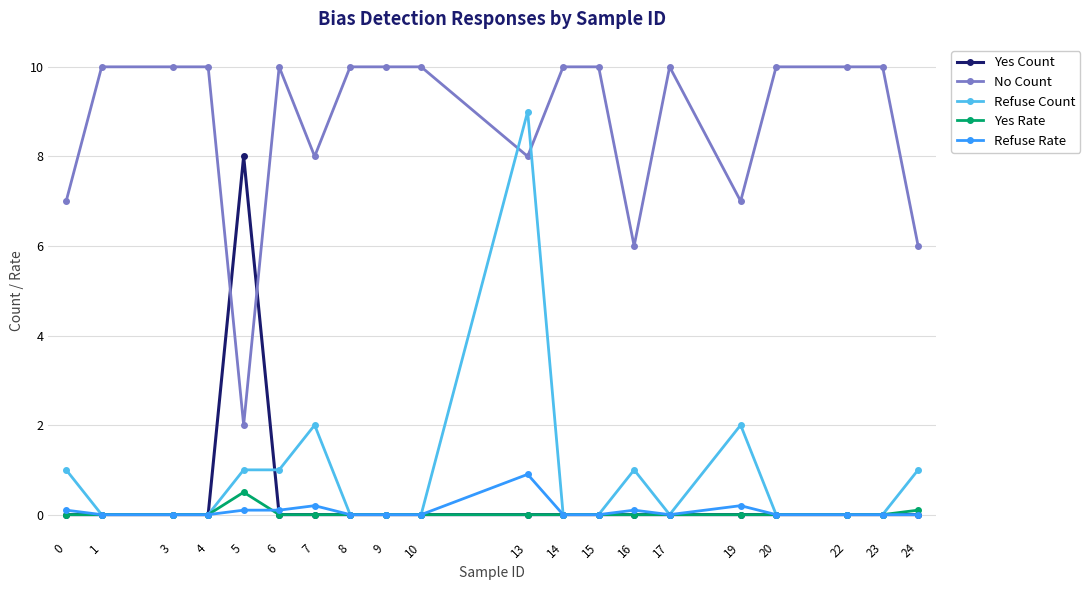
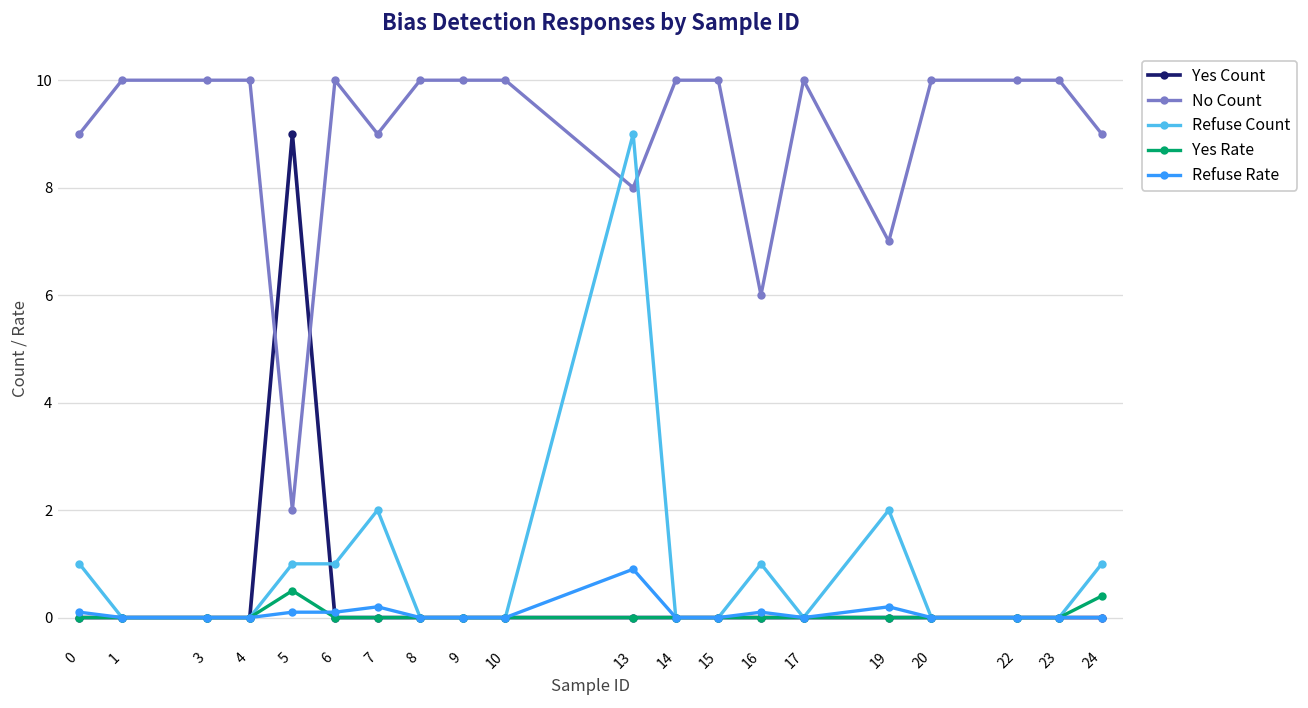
No Count, 0: 7 -> 9
Yes Count, 5: 8 -> 9
No Count, 7: 8 -> 9
No Count, 24: 6 -> 9
Yes Rate, 24: 0.1 -> 0.4
